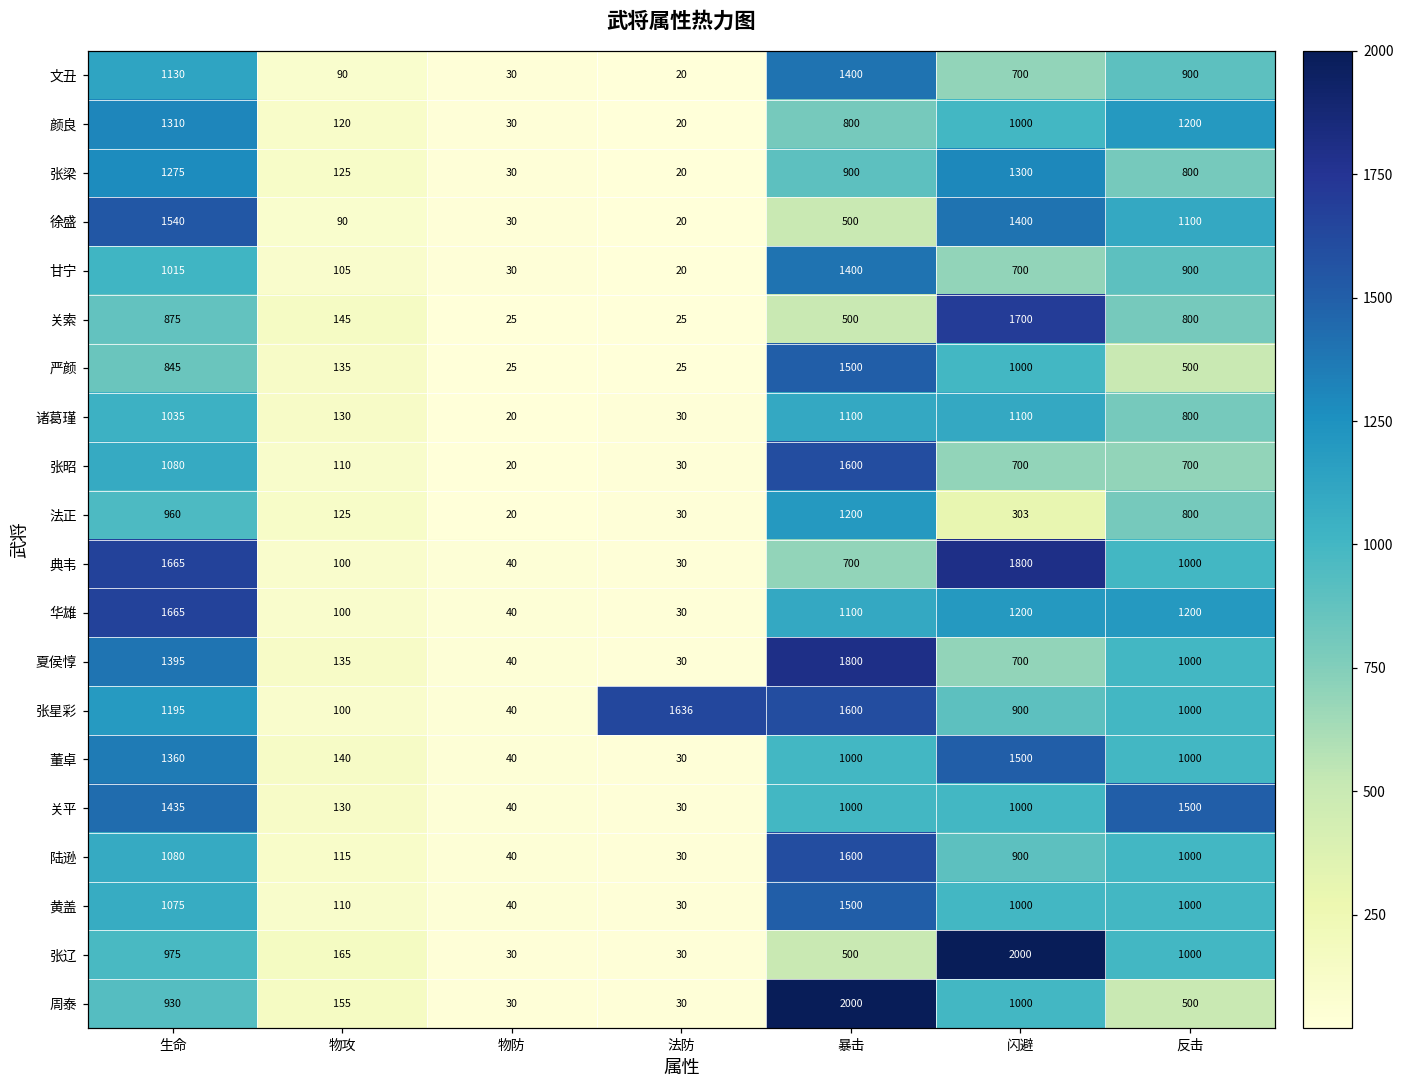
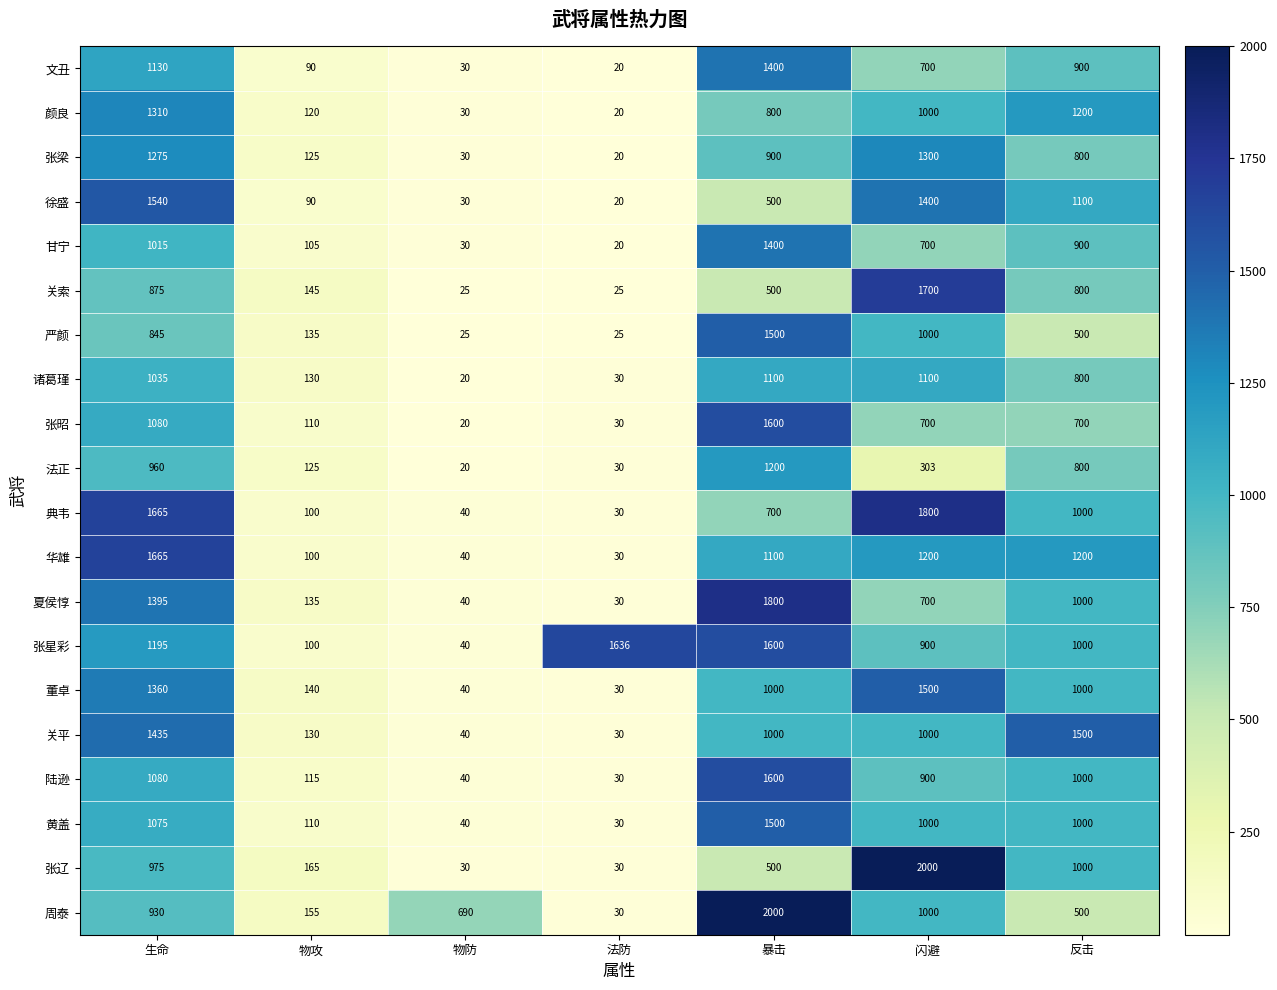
周泰, 物防: 30 -> 690
